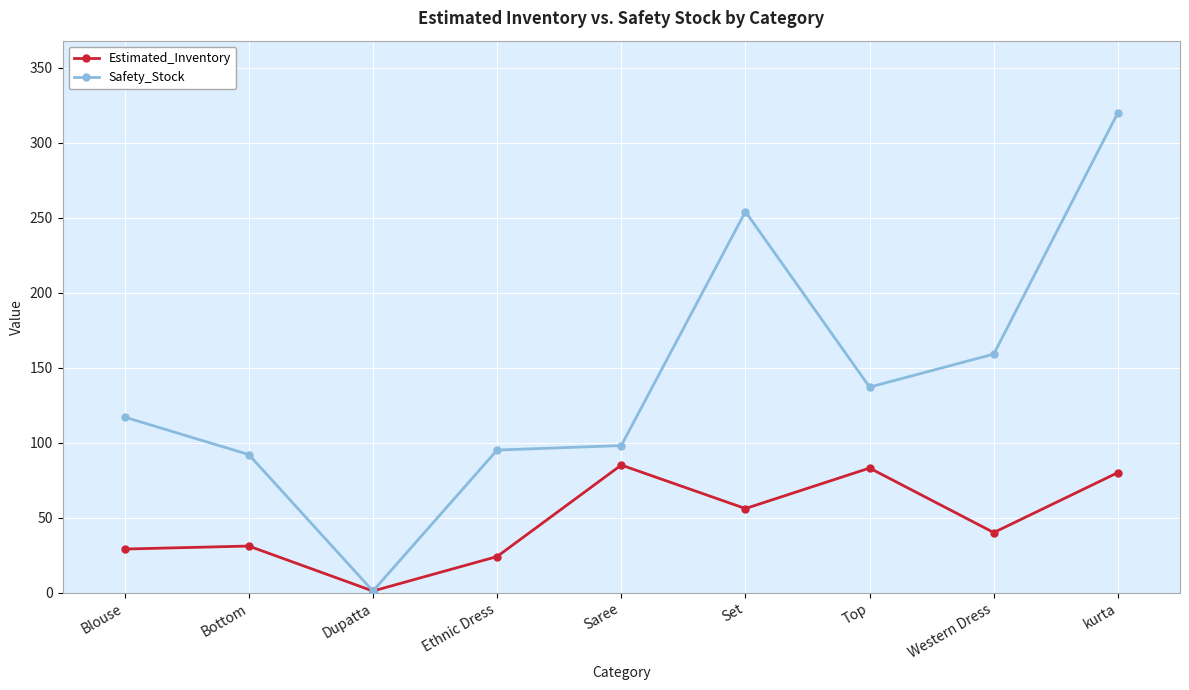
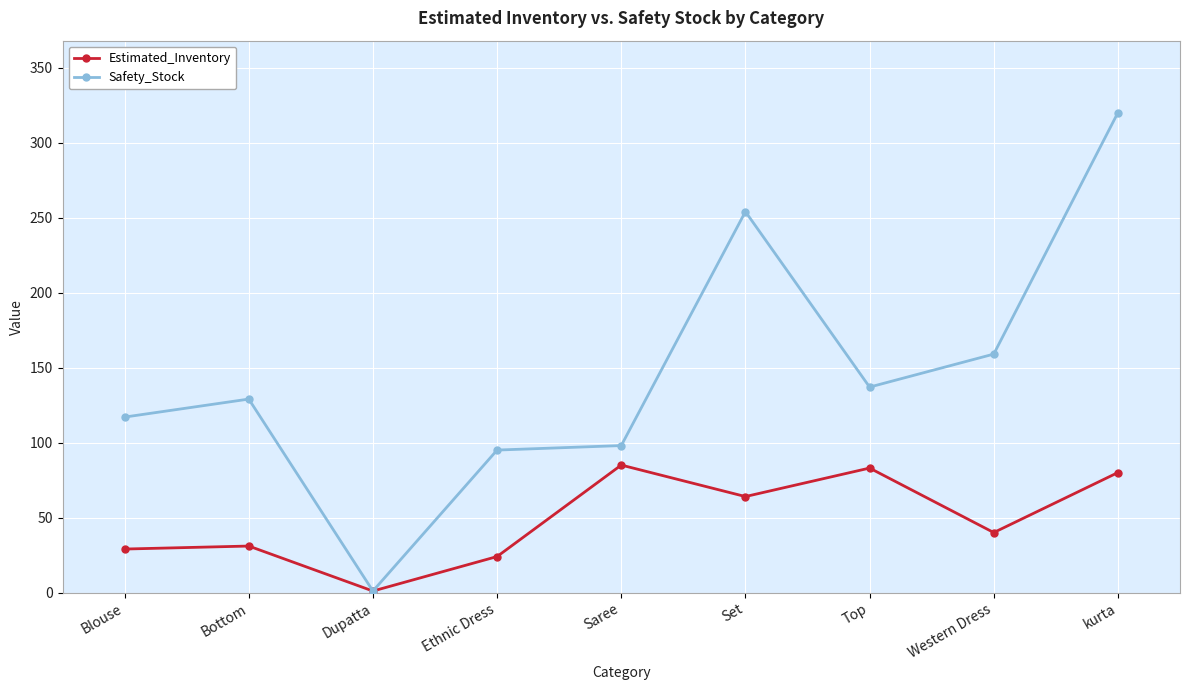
Safety_Stock, Bottom: 92 -> 129
Estimated_Inventory, Set: 56 -> 64
